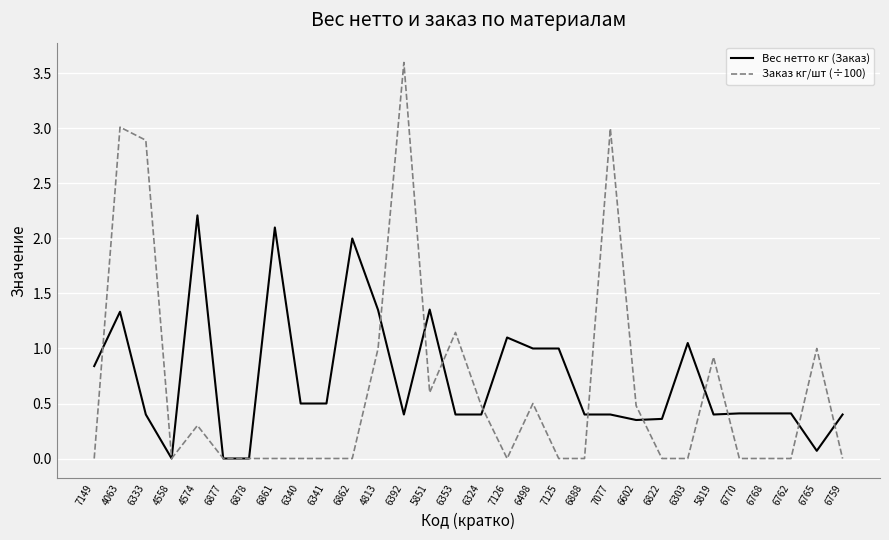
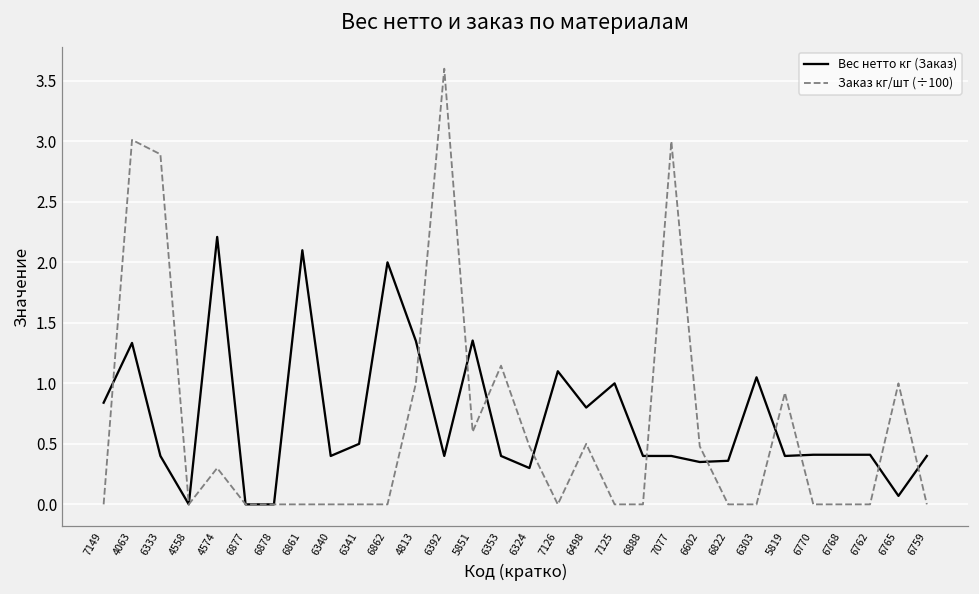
Вес нетто кг (Заказ), 6340: 0.5 -> 0.4
Вес нетто кг (Заказ), 6324: 0.4 -> 0.3
Вес нетто кг (Заказ), 6498: 1.0 -> 0.8
